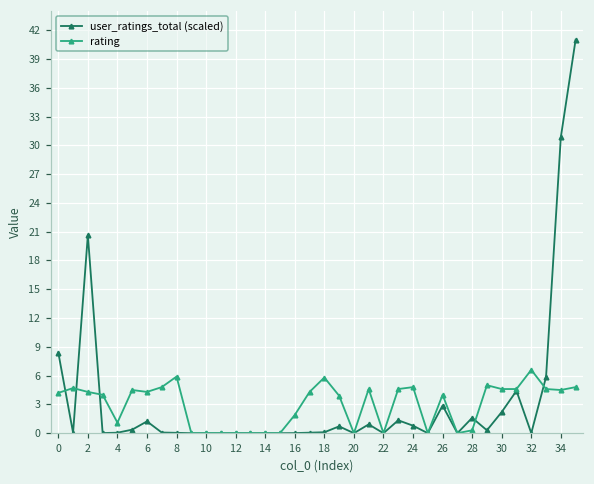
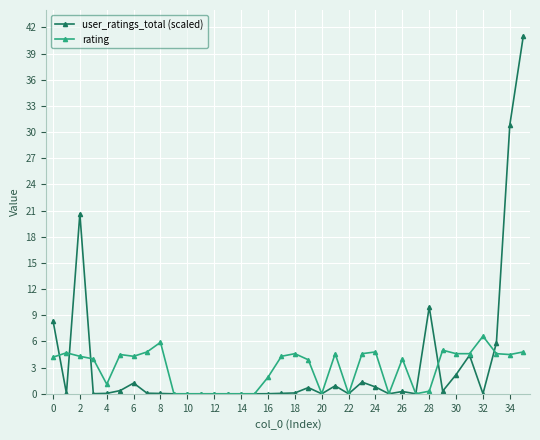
rating, 18: 6 -> 5
user_ratings_total (scaled), 26: 3 -> 0
user_ratings_total (scaled), 28: 2 -> 10
